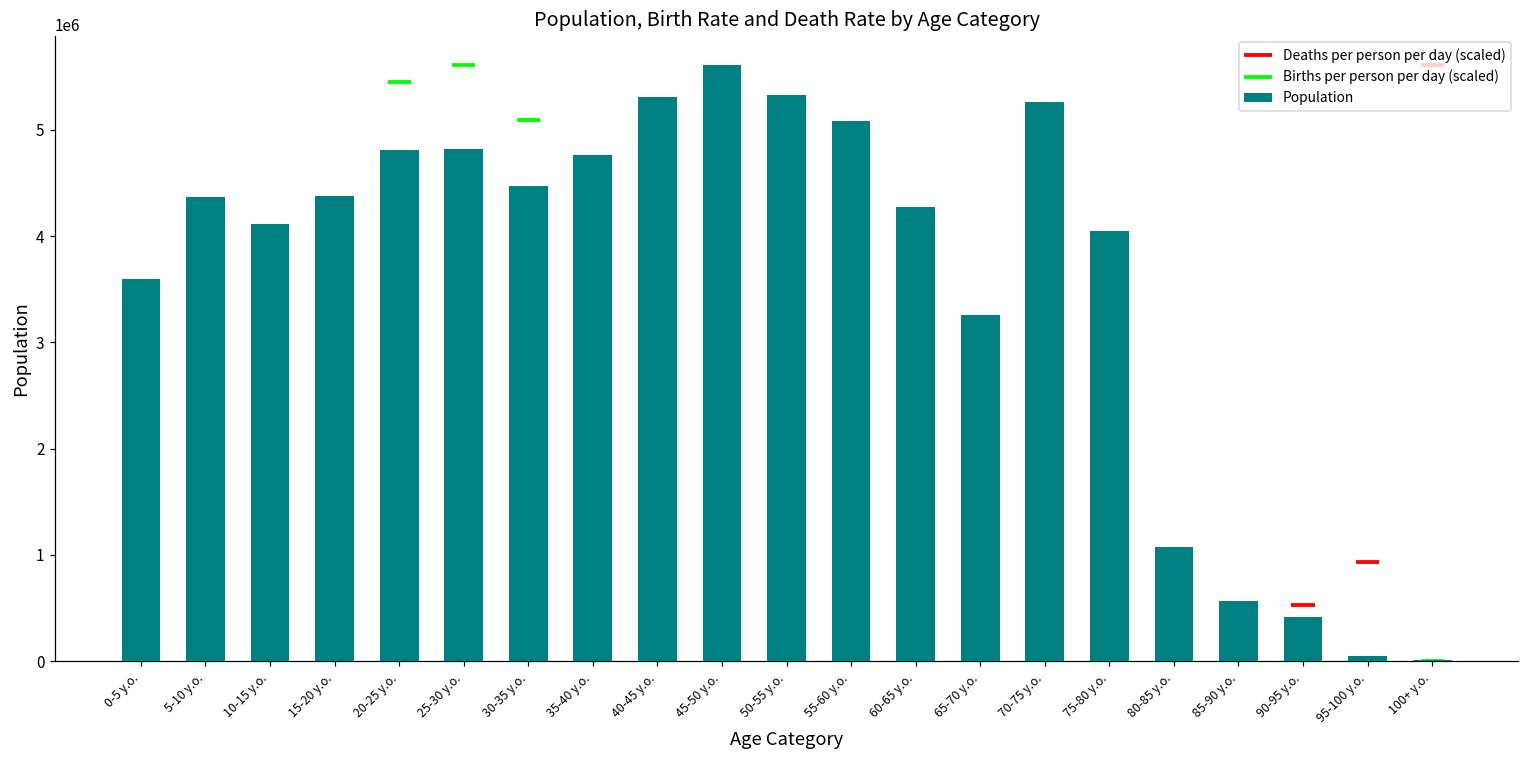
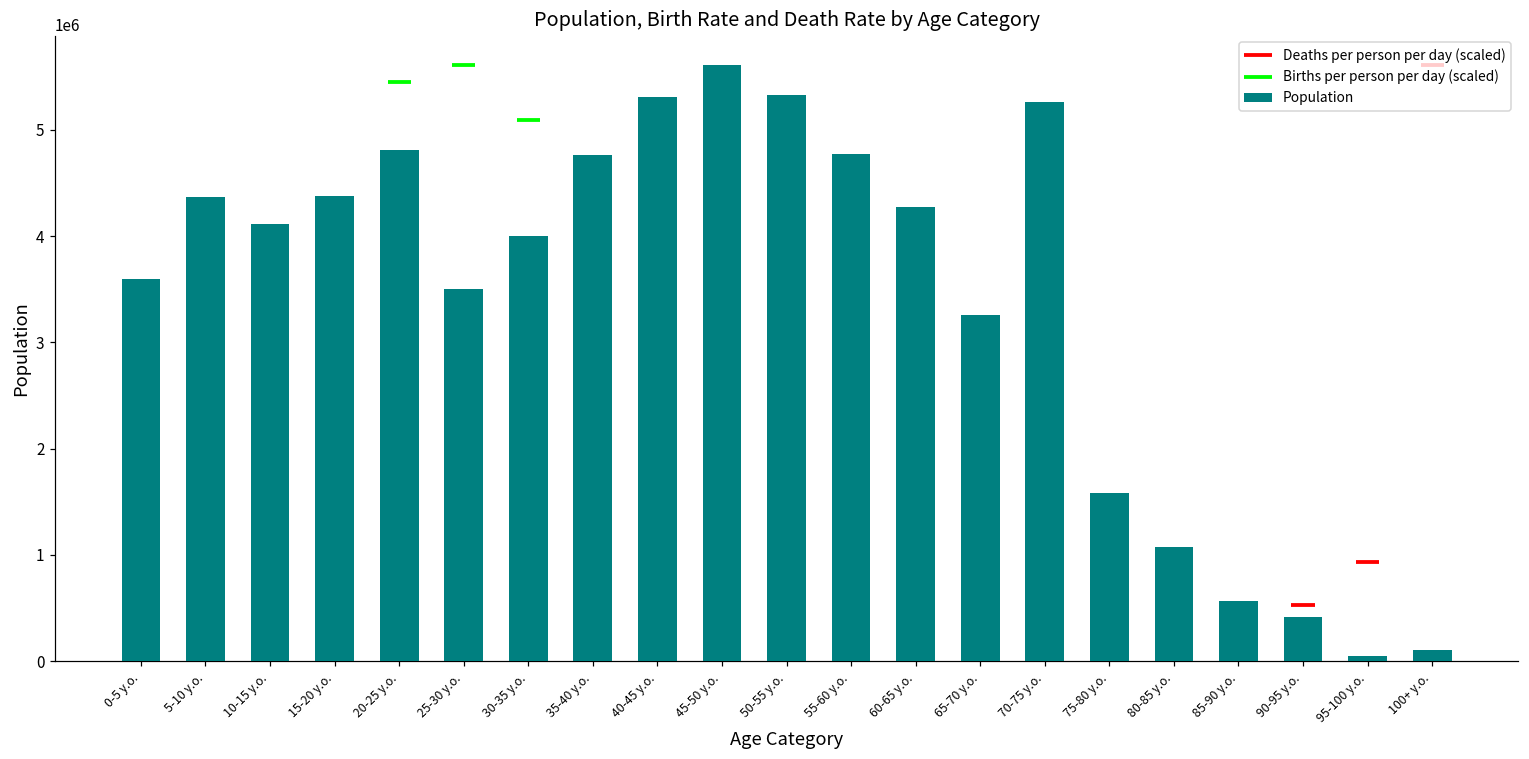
25-30 y.o.: 4800000 -> 3500000
30-35 y.o.: 4500000 -> 4000000
55-60 y.o.: 5100000 -> 4800000
75-80 y.o.: 4000000 -> 1600000
100+ y.o.: 0 -> 100000
